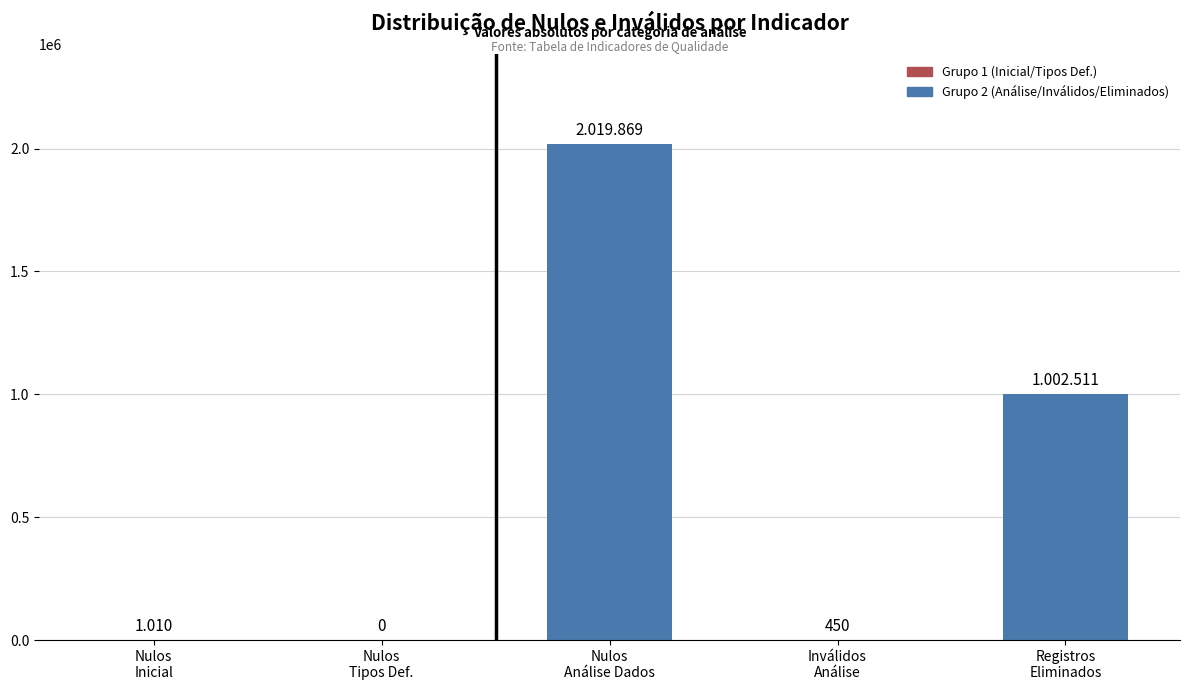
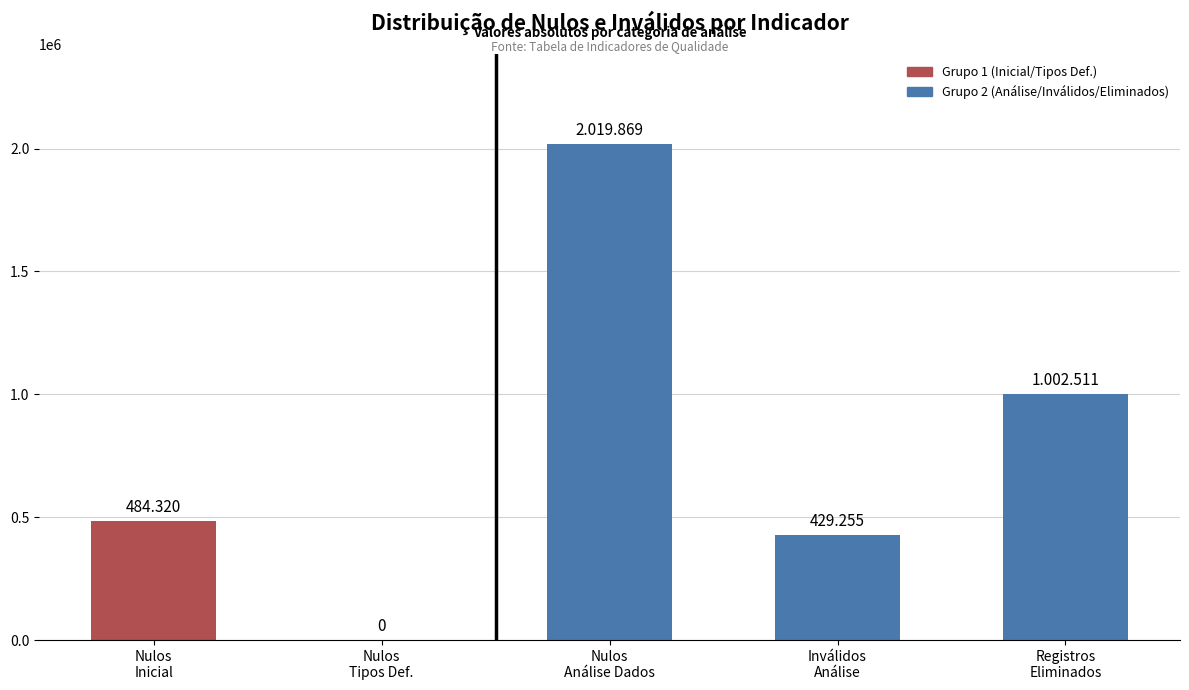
Nulos Inicial: 1.010 -> 484.320
Inválidos Análise: 450 -> 429.255
